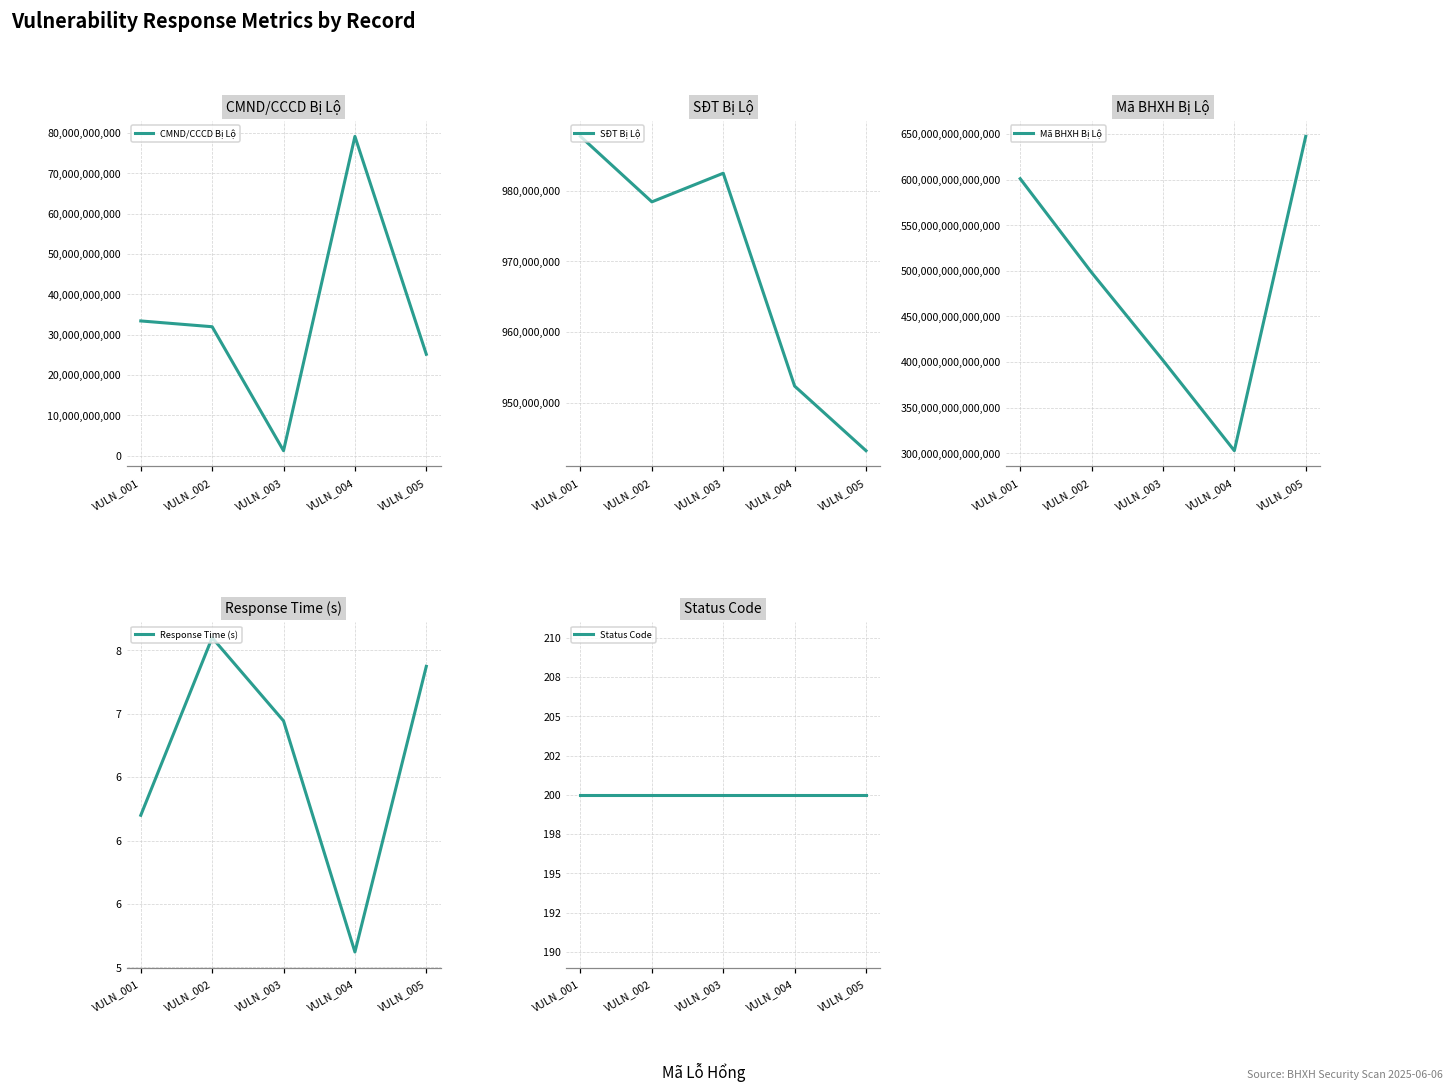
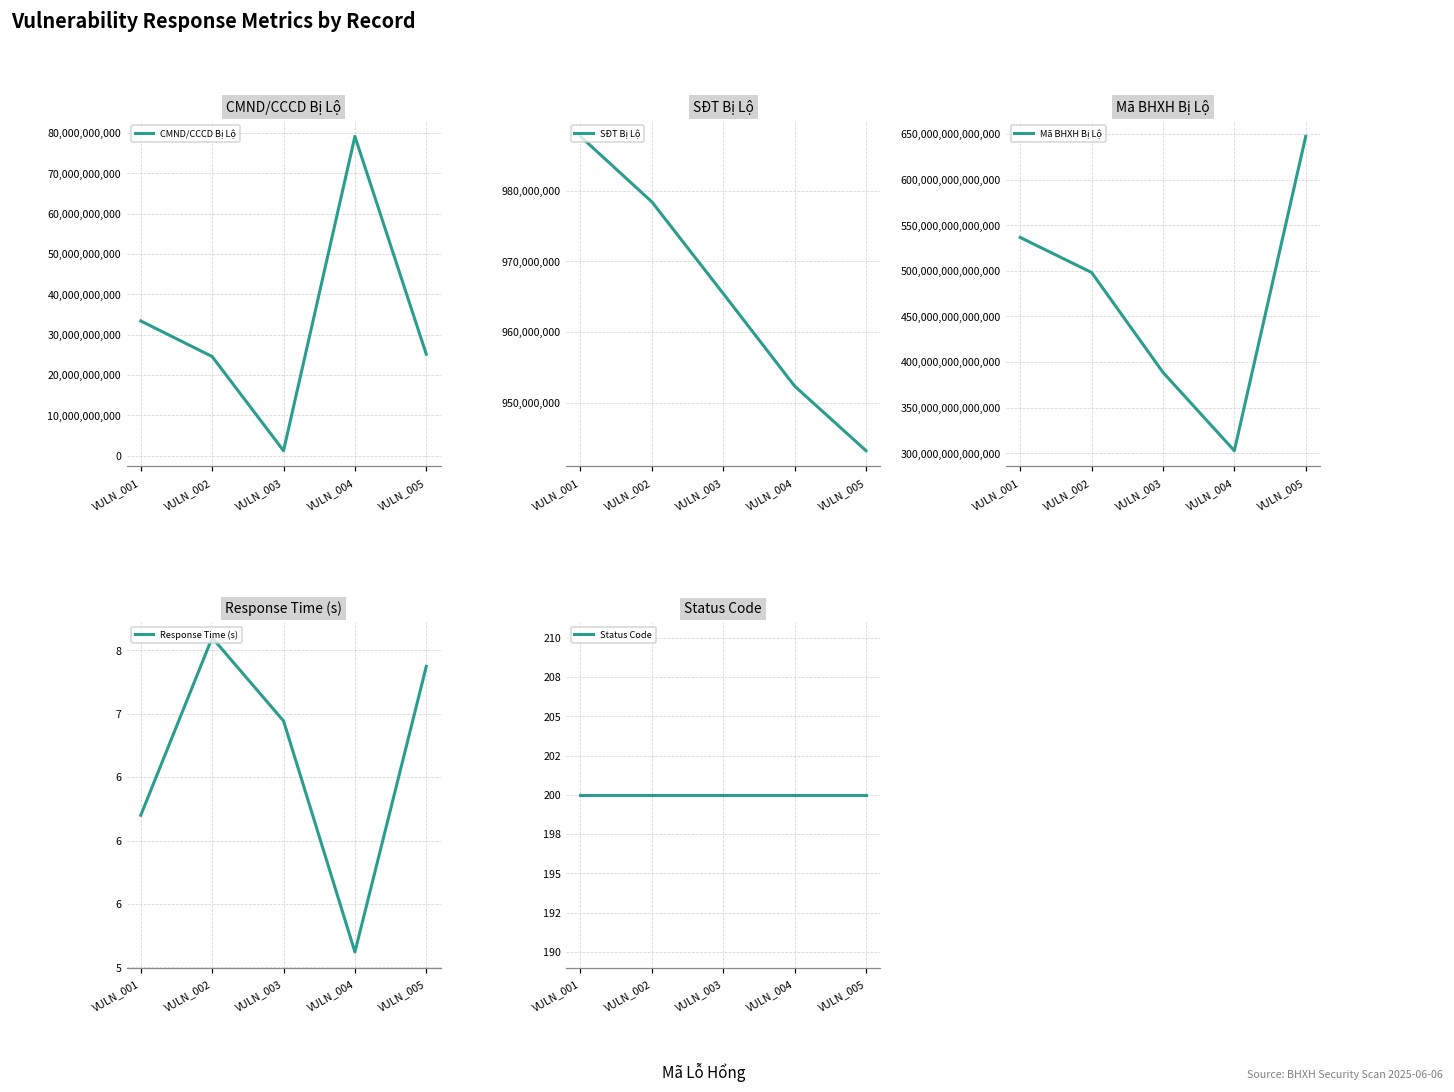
CMND/CCCD Bị Lộ, VULN_002: 32,000,000,000 -> 25,000,000,000
SĐT Bị Lộ, VULN_003: 982,000,000 -> 965,000,000
Mã BHXH Bị Lộ, VULN_001: 600,000,000,000,000 -> 540,000,000,000,000
Mã BHXH Bị Lộ, VULN_003: 400,000,000,000,000 -> 390,000,000,000,000
